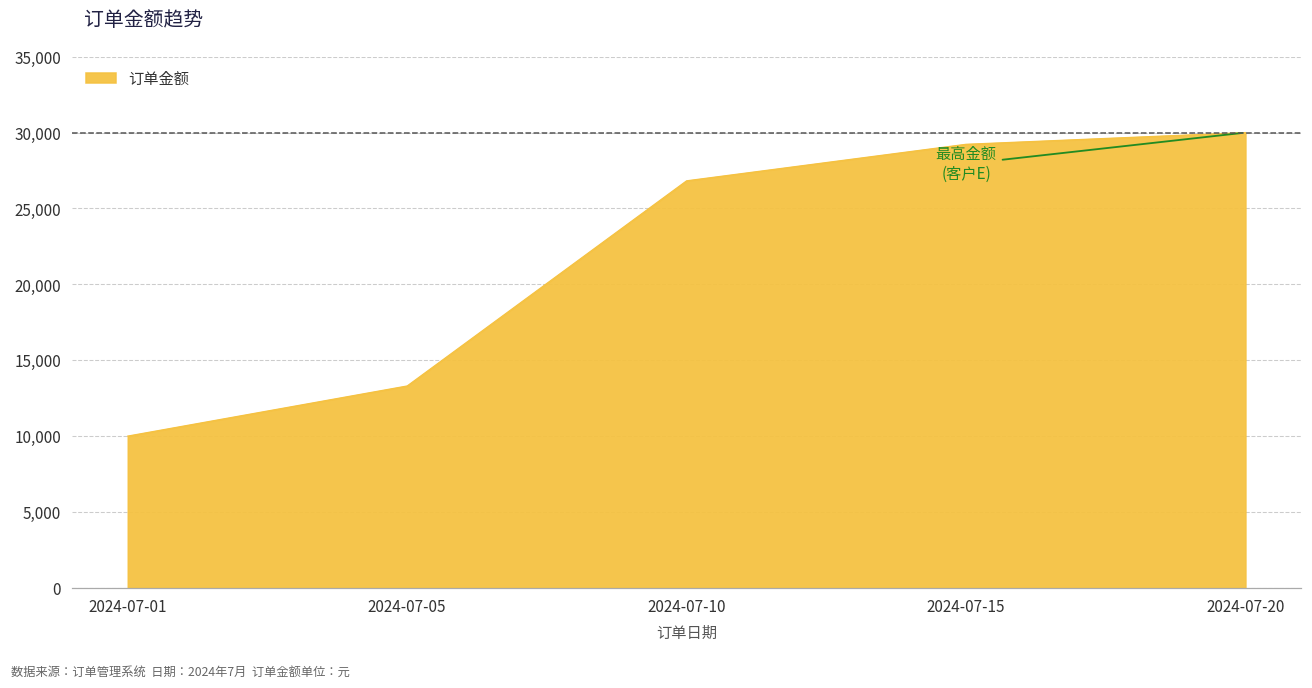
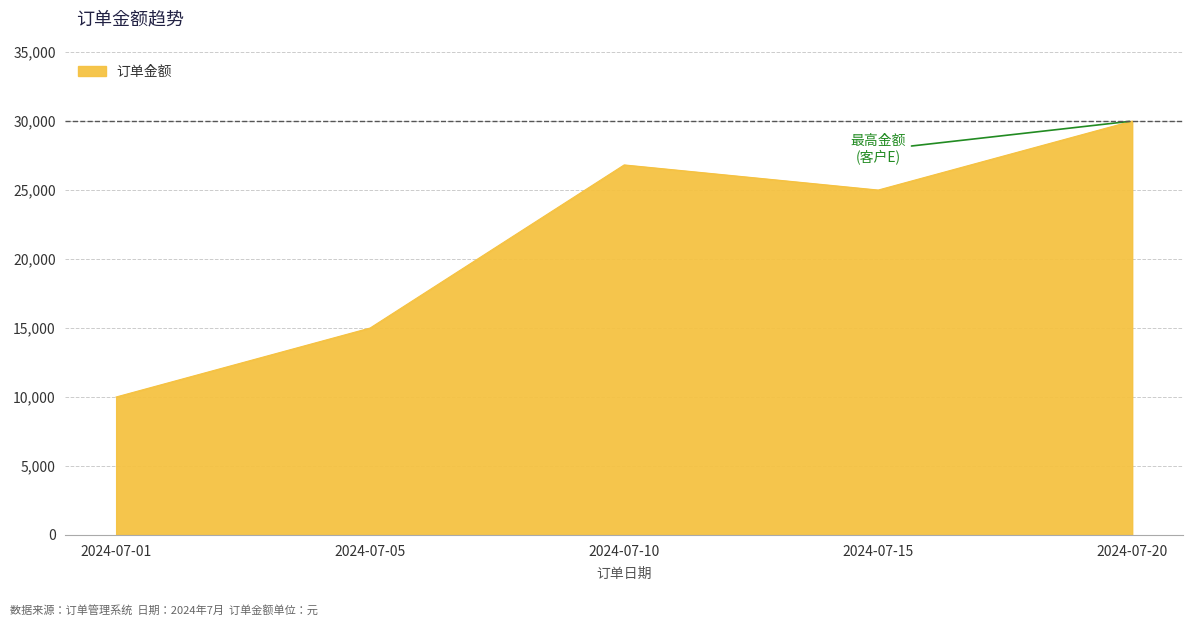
2024-07-05: 13,300 -> 15,000
2024-07-15: 29,200 -> 25,000
